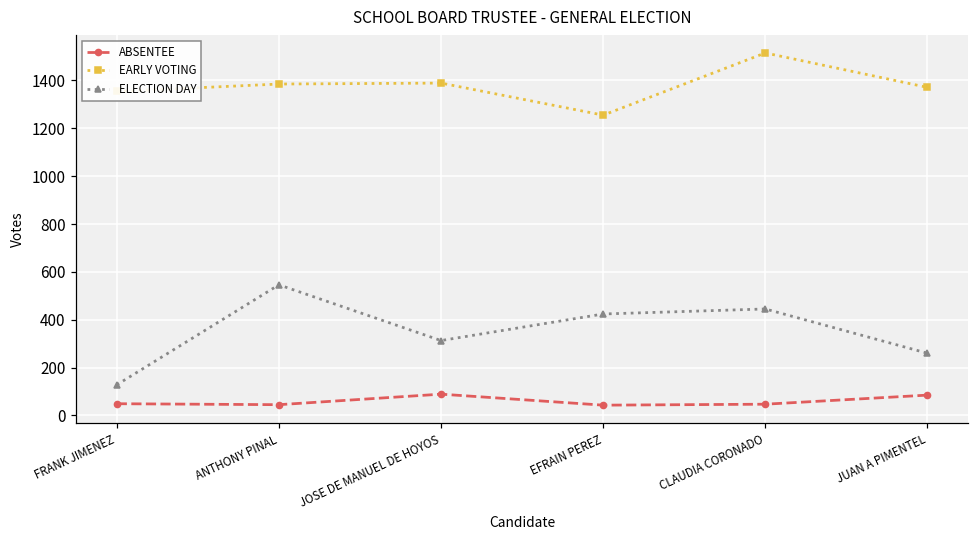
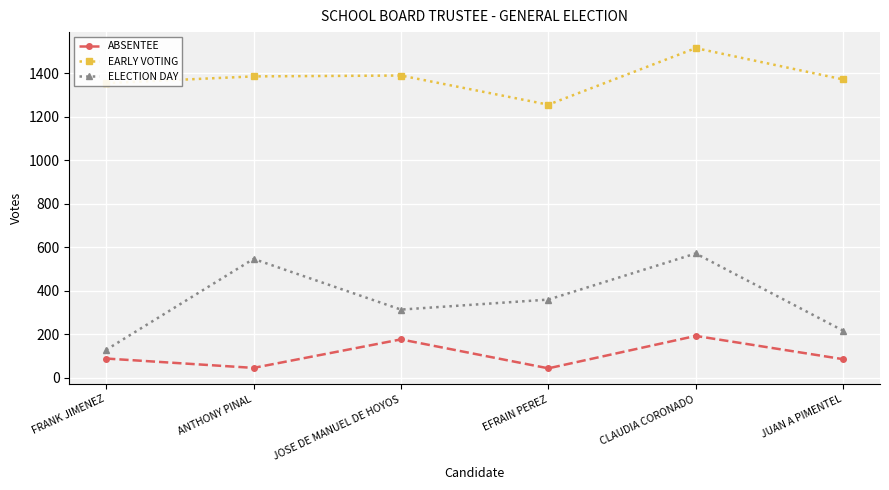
ABSENTEE, FRANK JIMENEZ: 50 -> 90
ABSENTEE, JOSE DE MANUEL DE HOYOS: 90 -> 180
ELECTION DAY, EFRAIN PEREZ: 420 -> 360
ABSENTEE, CLAUDIA CORONADO: 50 -> 190
ELECTION DAY, CLAUDIA CORONADO: 450 -> 570
ELECTION DAY, JUAN A PIMENTEL: 260 -> 220
